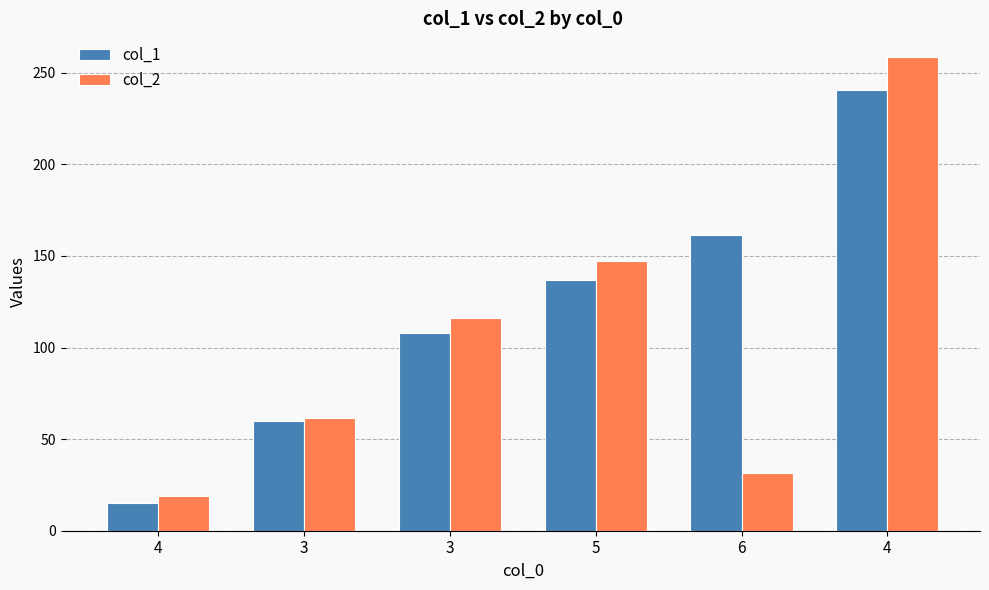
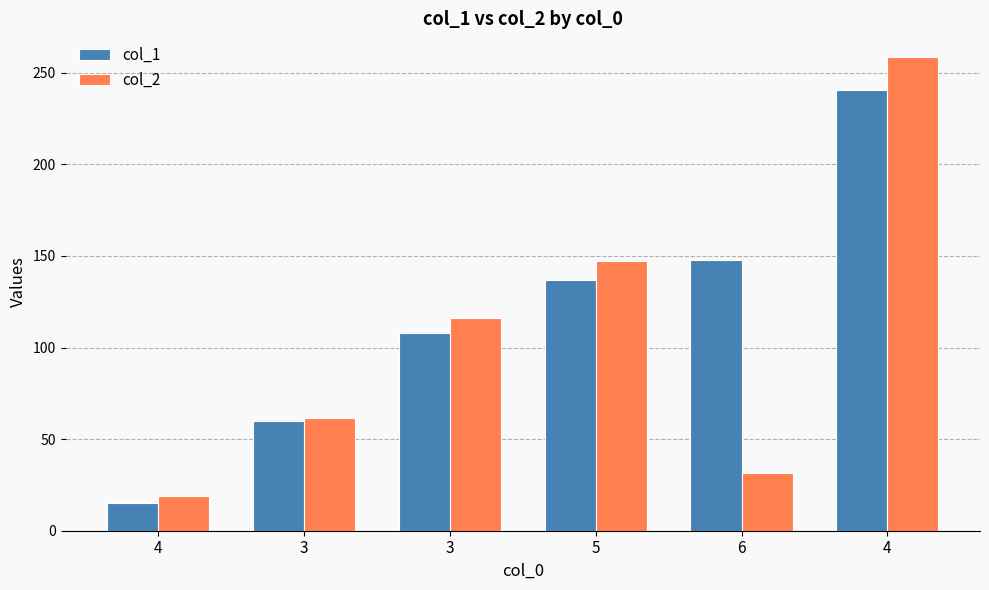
col_1, 6: 161 -> 148
